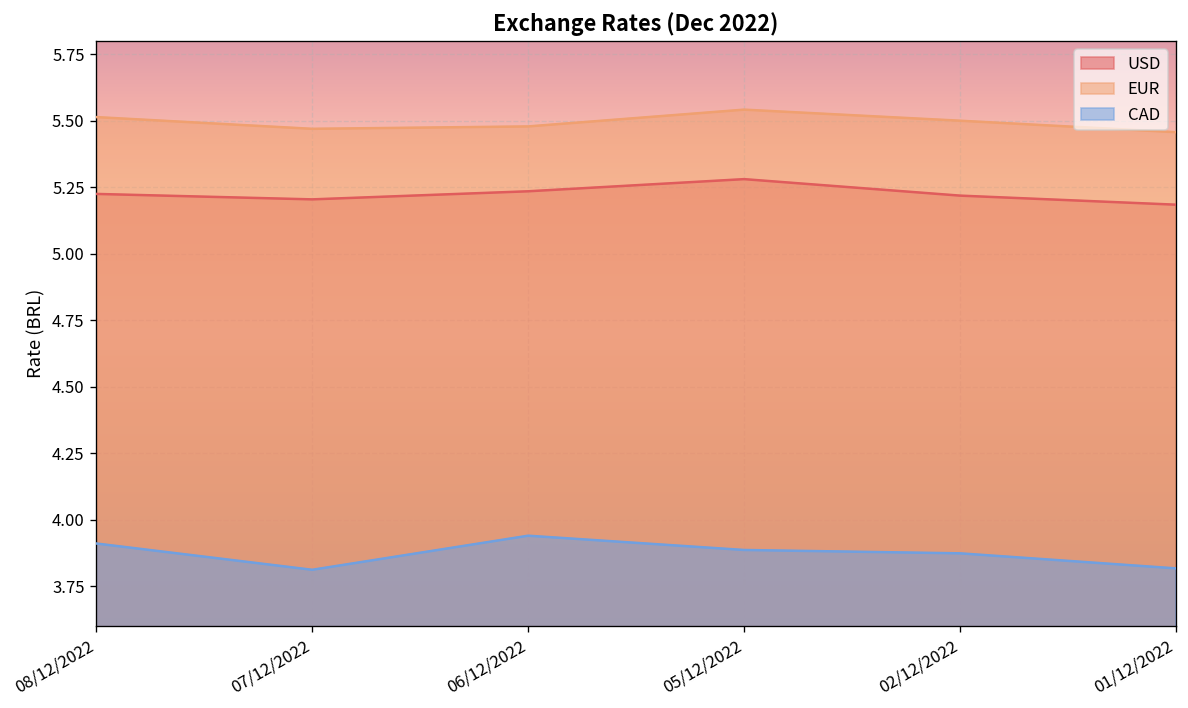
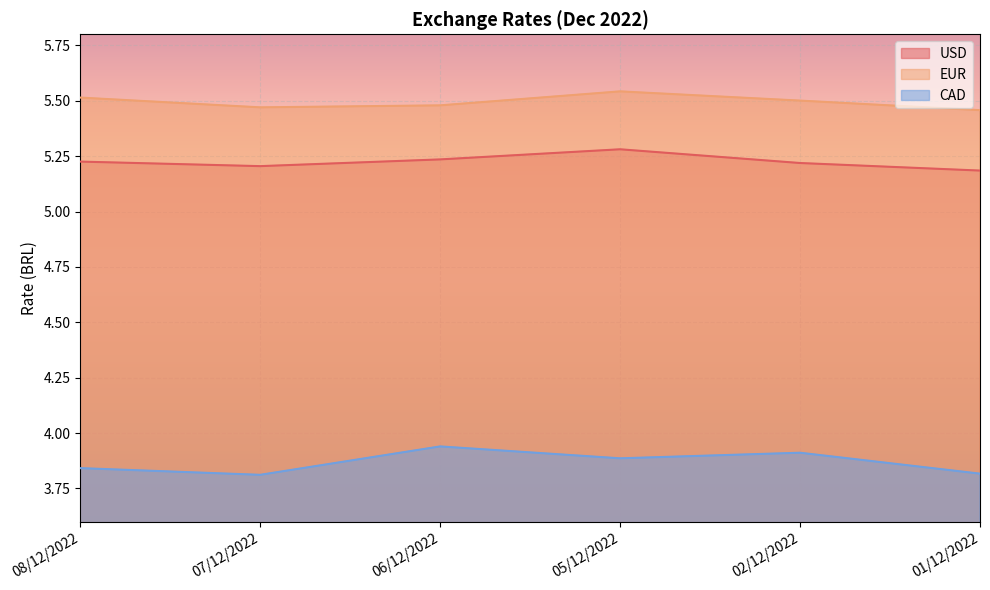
CAD, 08/12/2022: 3.91 -> 3.84
CAD, 02/12/2022: 3.87 -> 3.91
